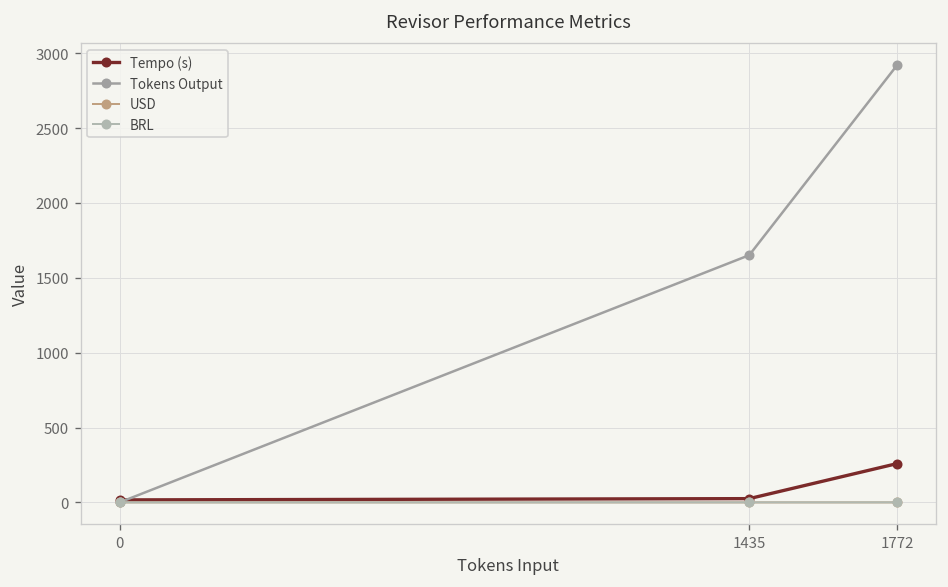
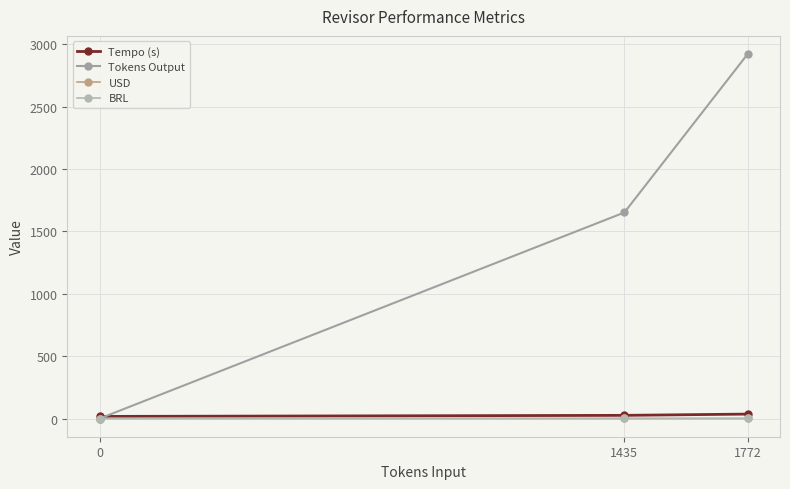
Tempo (s), 1772: 260 -> 40
